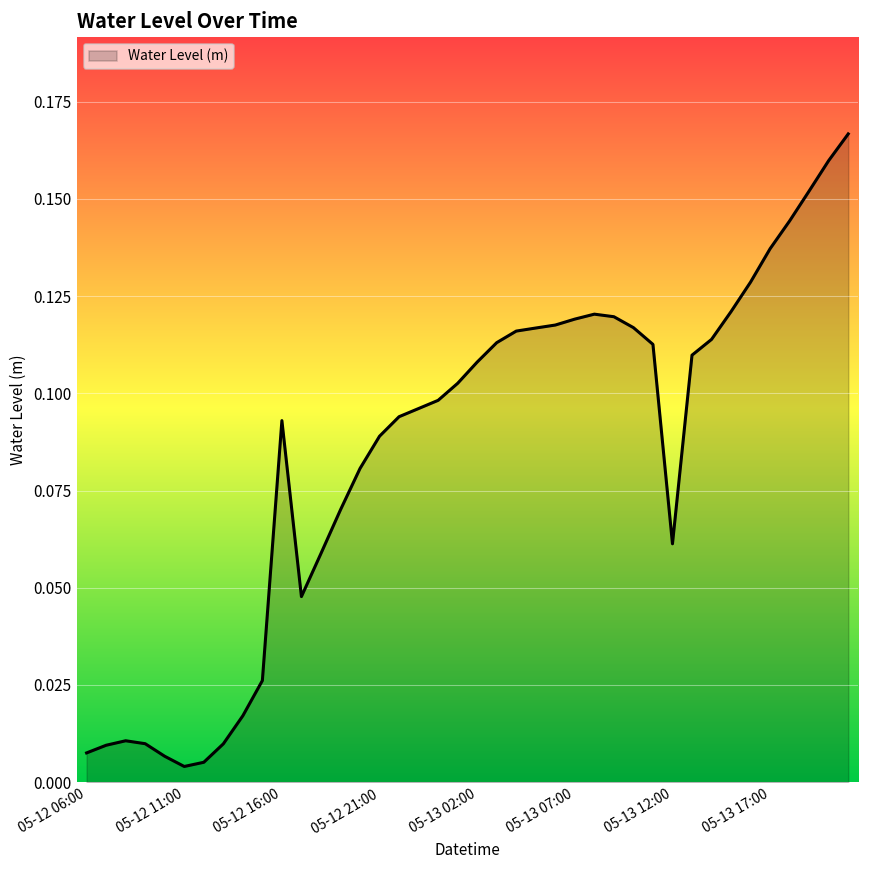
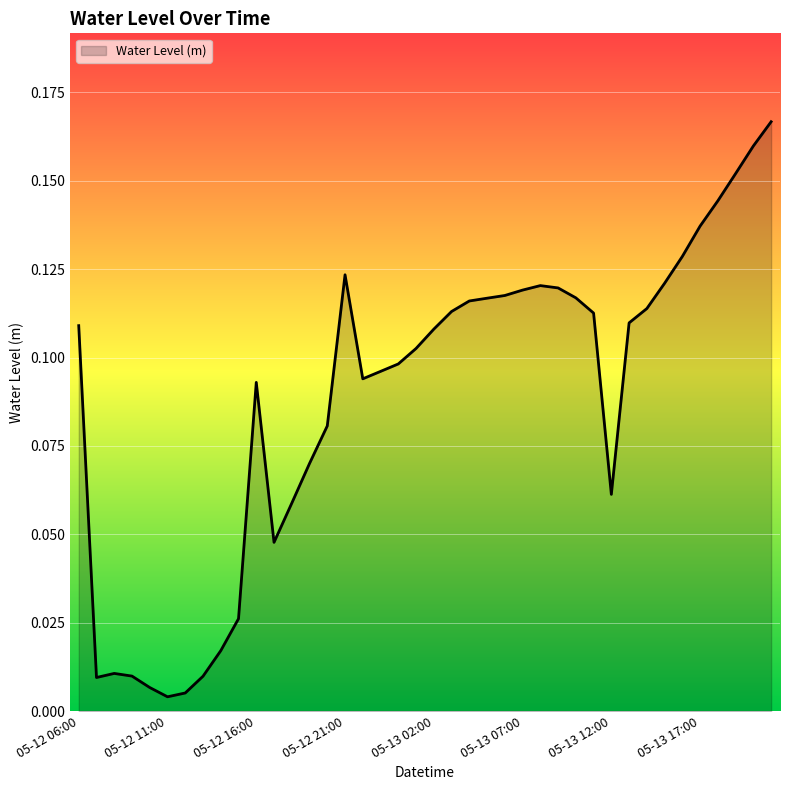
05-12 06:00: 0.008 -> 0.109
05-12 21:00: 0.089 -> 0.123
